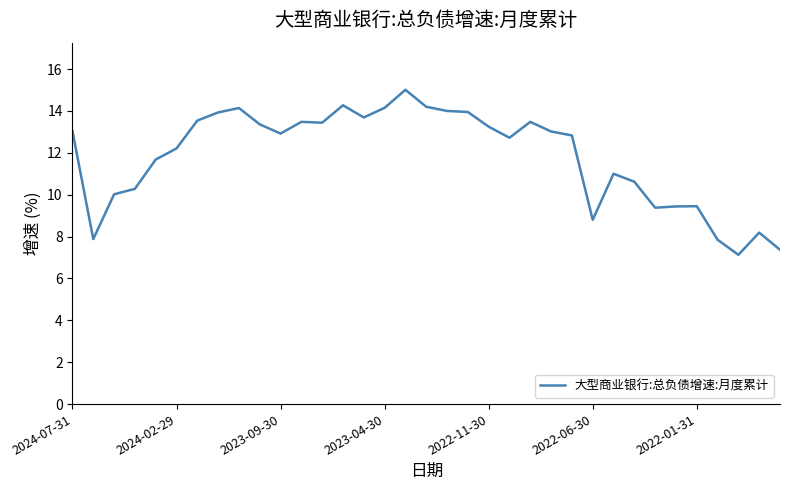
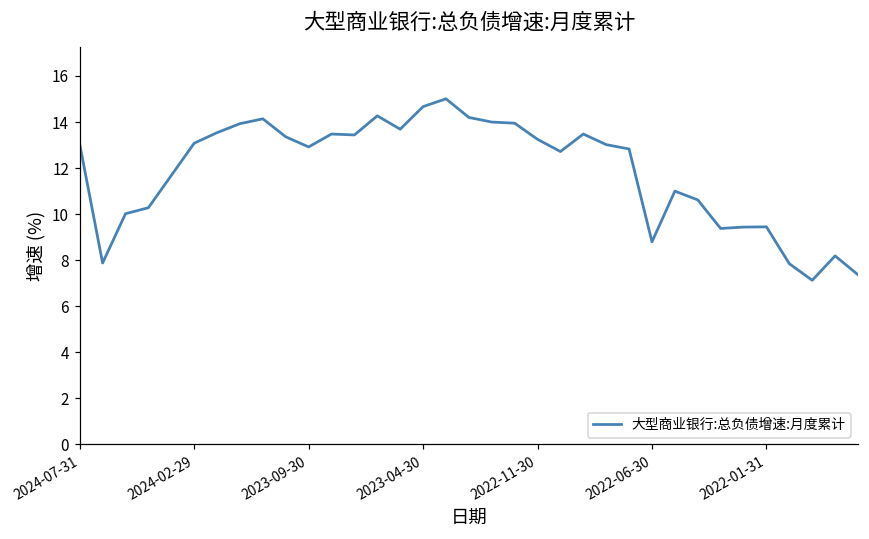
2024-02-29: 12.2 -> 13.1
2023-04-30: 14.2 -> 14.7
